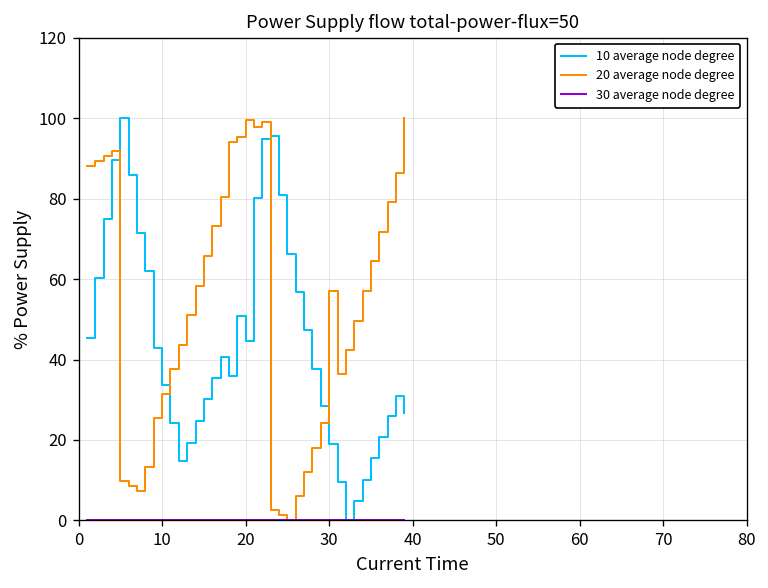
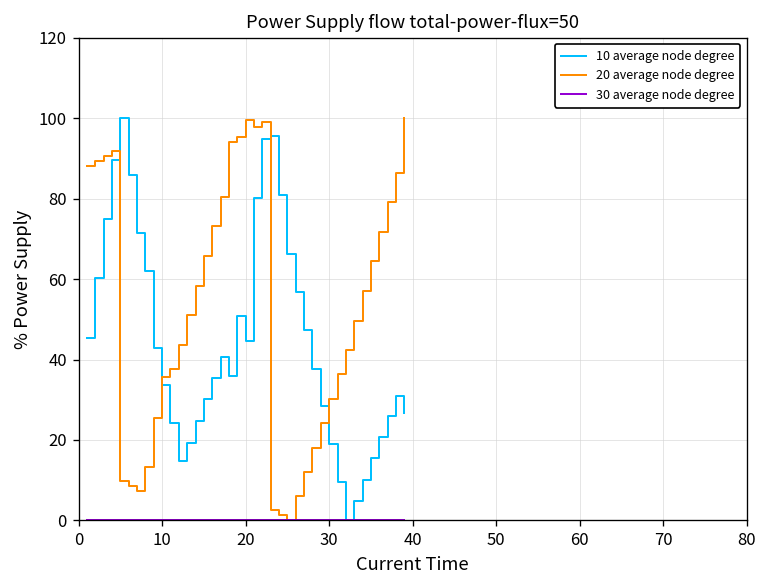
20 average node degree, 10: 32 -> 36
20 average node degree, 30: 57 -> 30
